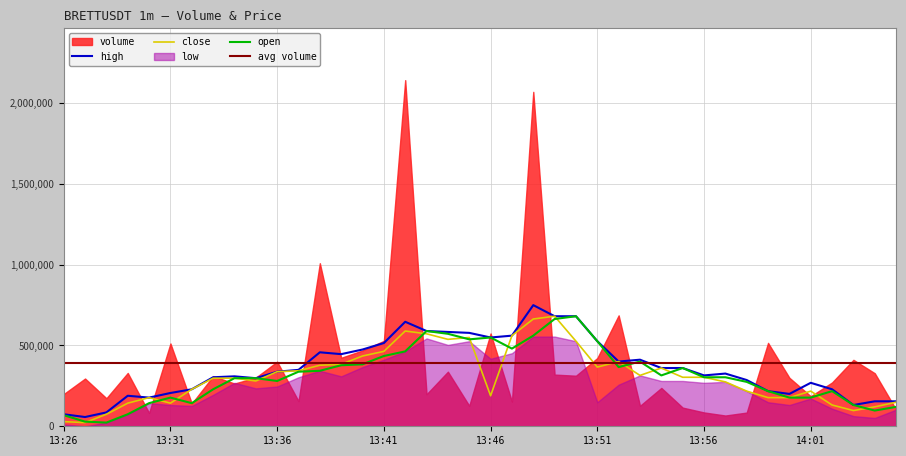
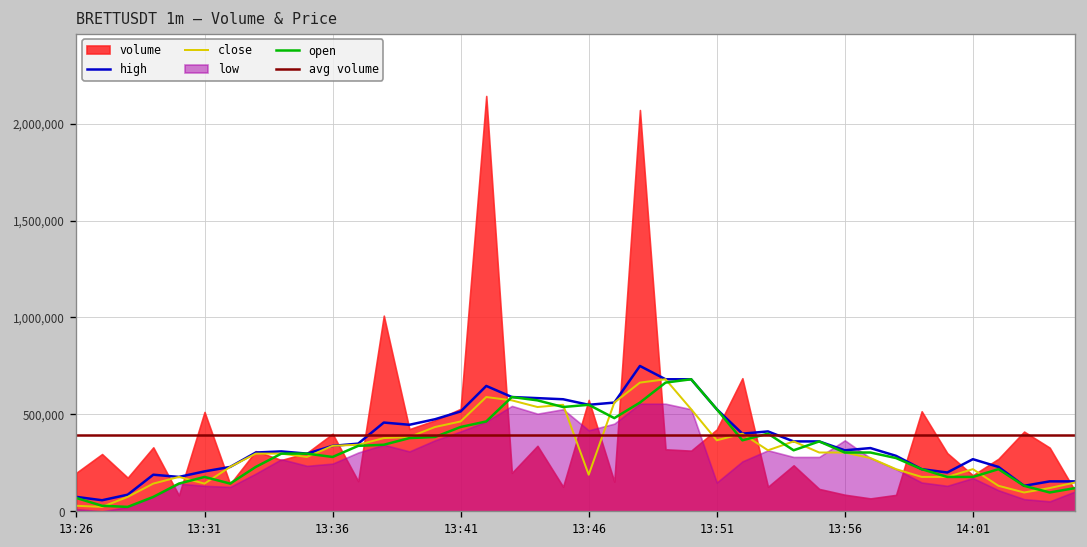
low, 13:56: 270,000 -> 370,000
